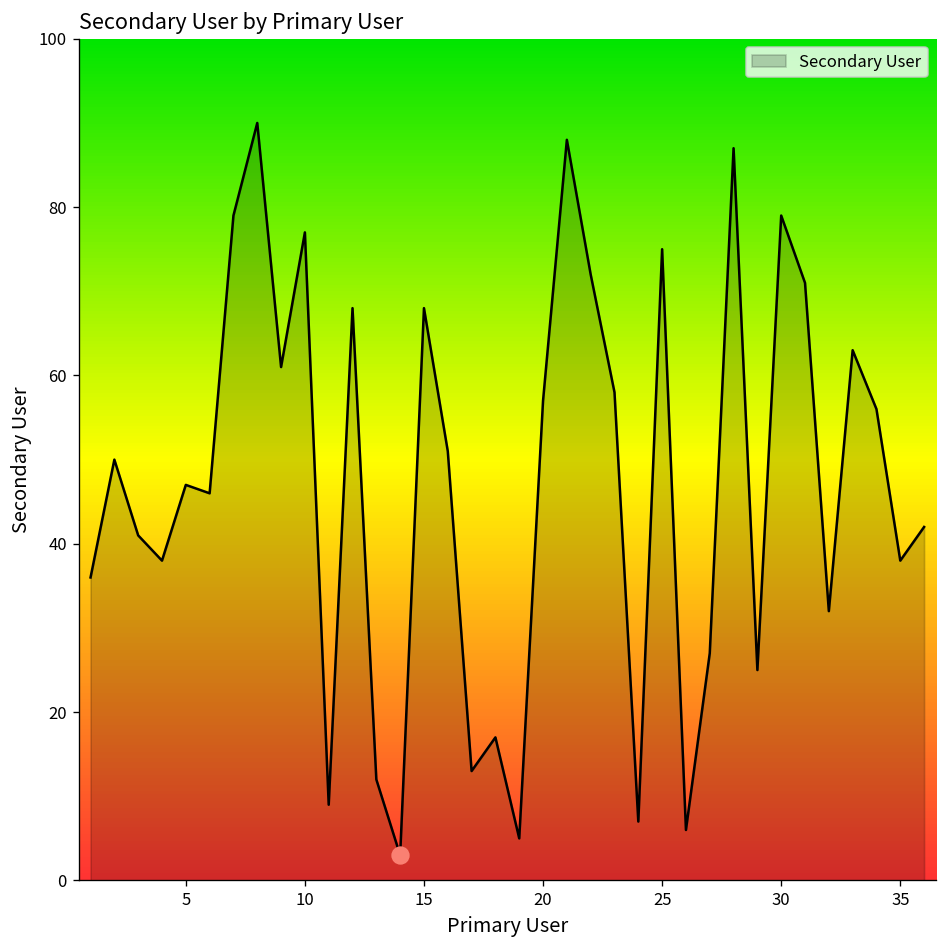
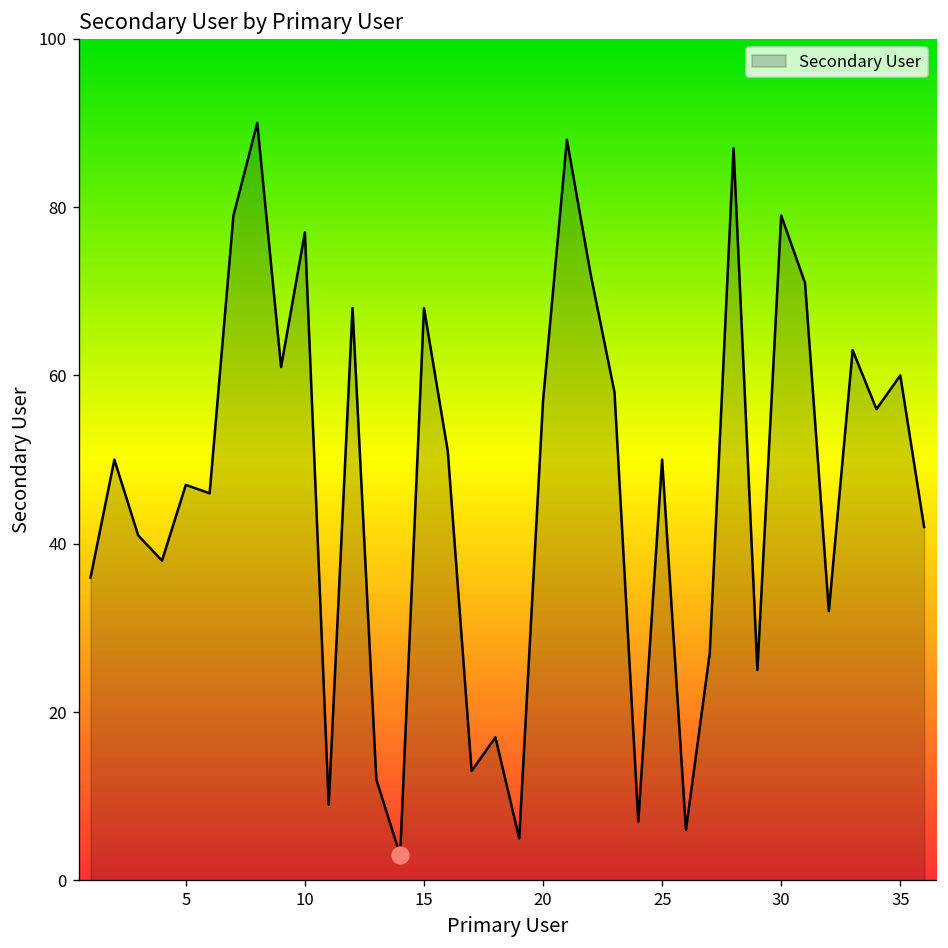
Secondary User, 25: 75 -> 50
Secondary User, 35: 38 -> 60
